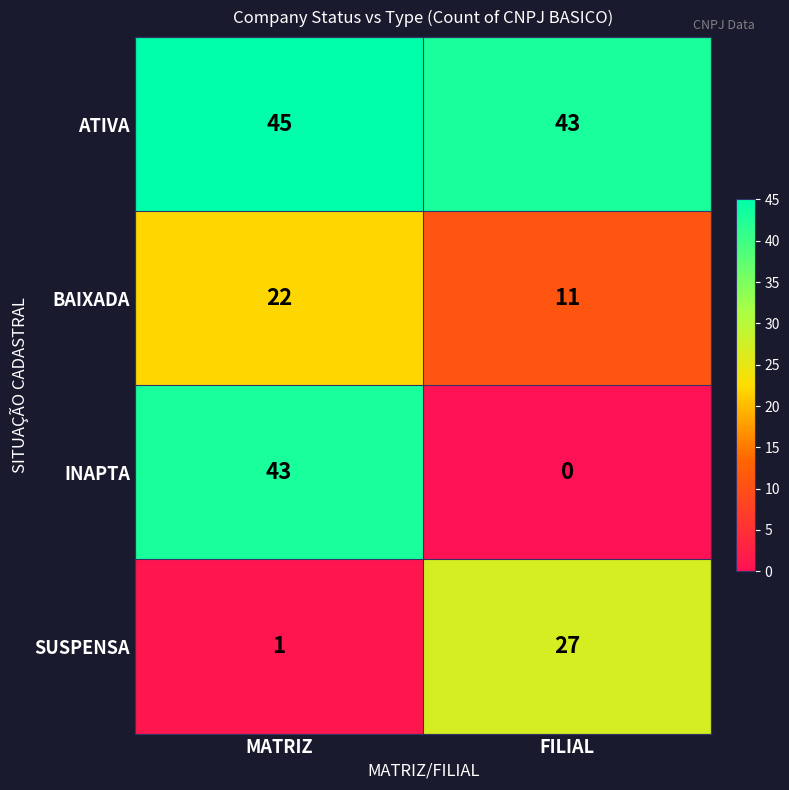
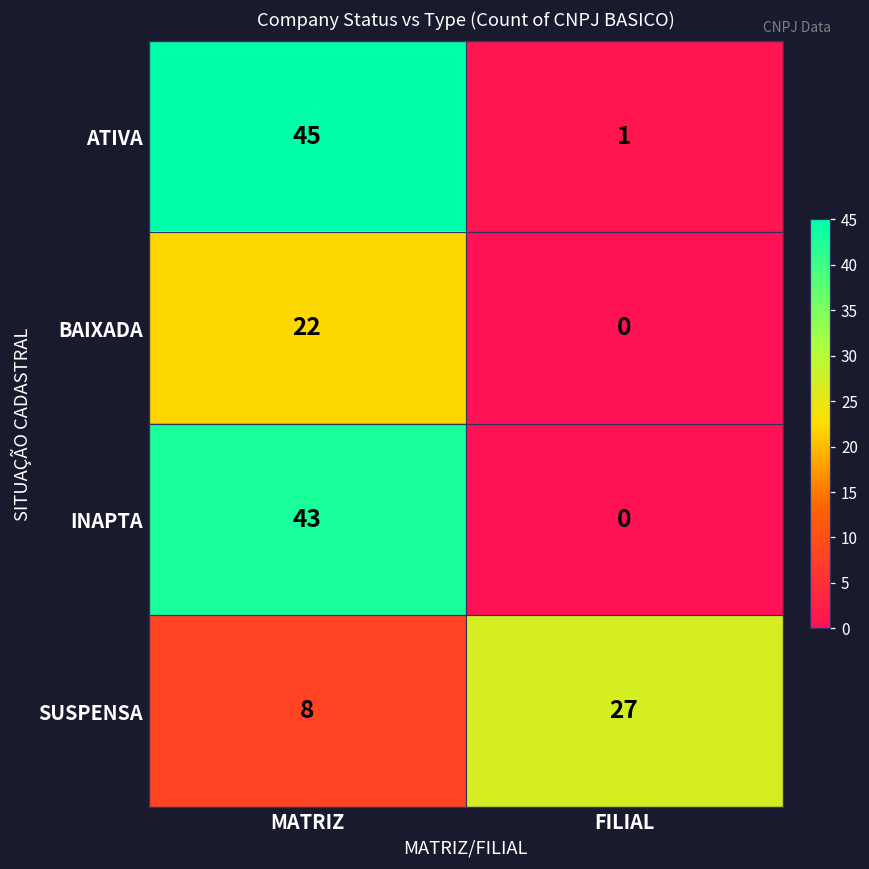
ATIVA, FILIAL: 43 -> 1
BAIXADA, FILIAL: 11 -> 0
SUSPENSA, MATRIZ: 1 -> 8
